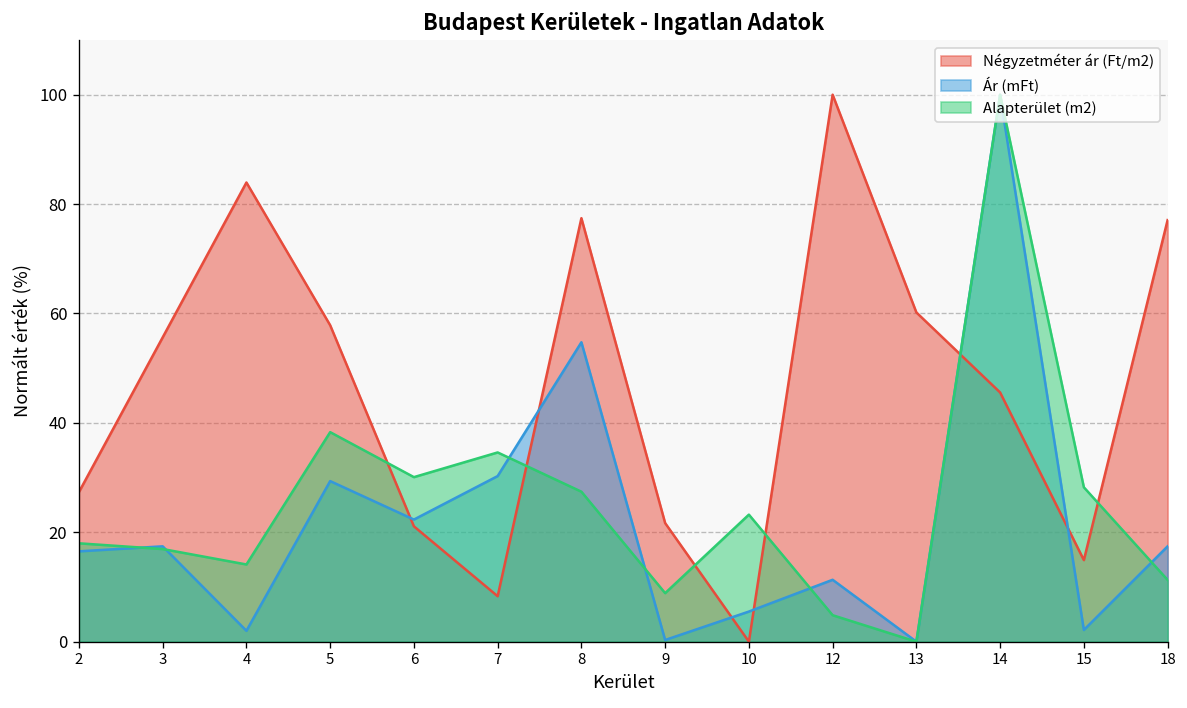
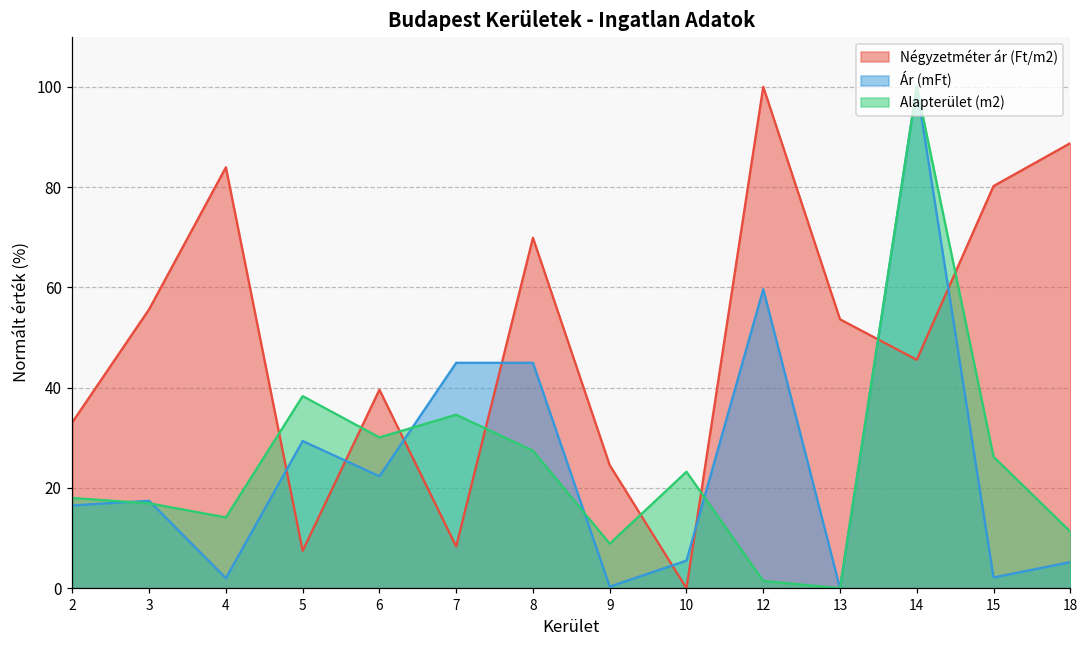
Négyzetméter ár (Ft/m2), 2: 27 -> 33
Négyzetméter ár (Ft/m2), 5: 58 -> 7
Négyzetméter ár (Ft/m2), 6: 21 -> 40
Ár (mFt), 7: 30 -> 45
Négyzetméter ár (Ft/m2), 8: 77 -> 70
Ár (mFt), 8: 55 -> 45
Négyzetméter ár (Ft/m2), 9: 22 -> 25
Ár (mFt), 12: 11 -> 60
Alapterület (m2), 12: 5 -> 1
Négyzetméter ár (Ft/m2), 13: 60 -> 54
Négyzetméter ár (Ft/m2), 15: 15 -> 80
Alapterület (m2), 15: 28 -> 26
Négyzetméter ár (Ft/m2), 18: 77 -> 89
Ár (mFt), 18: 17 -> 5
